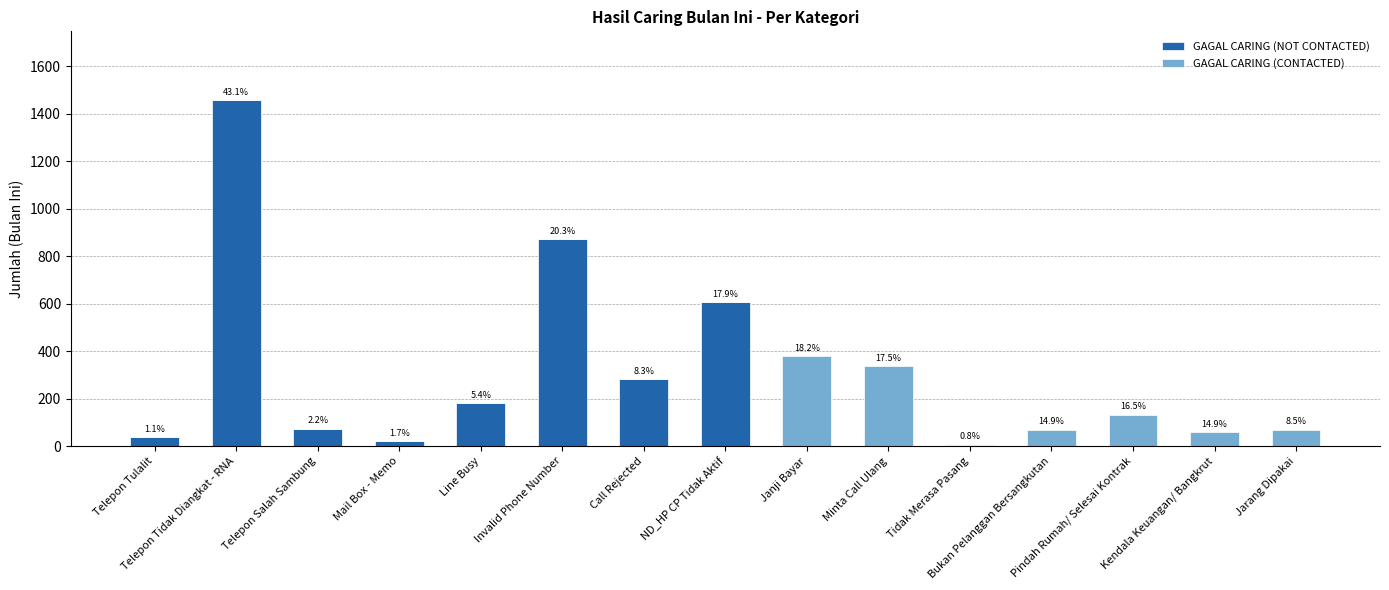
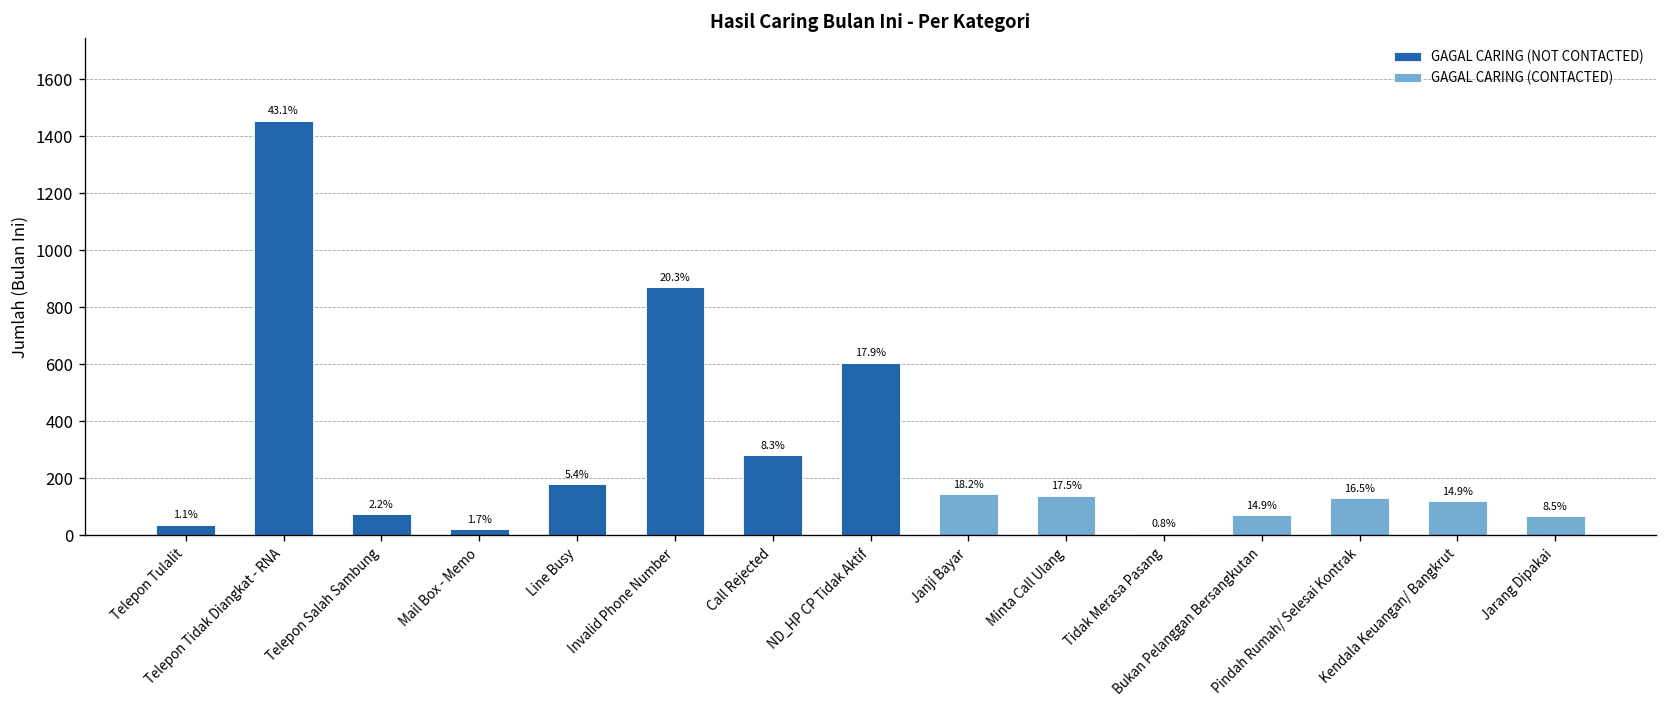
GAGAL CARING (CONTACTED), Janji Bayar: 380 -> 150
GAGAL CARING (CONTACTED), Minta Call Ulang: 340 -> 140
GAGAL CARING (CONTACTED), Kendala Keuangan/ Bangkrut: 60 -> 120
